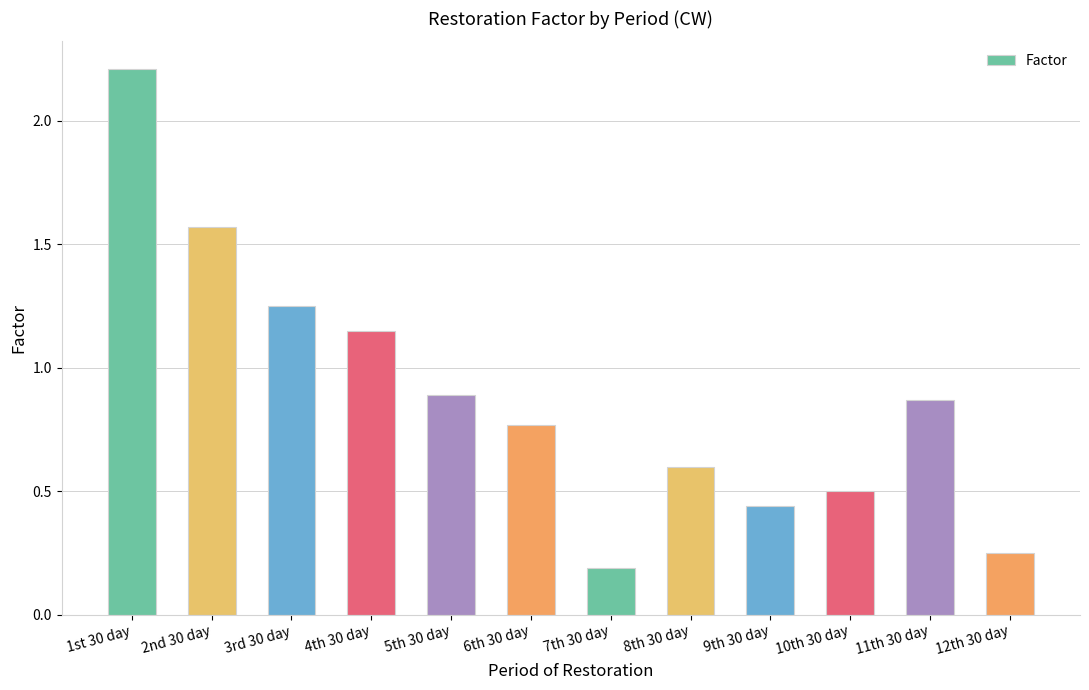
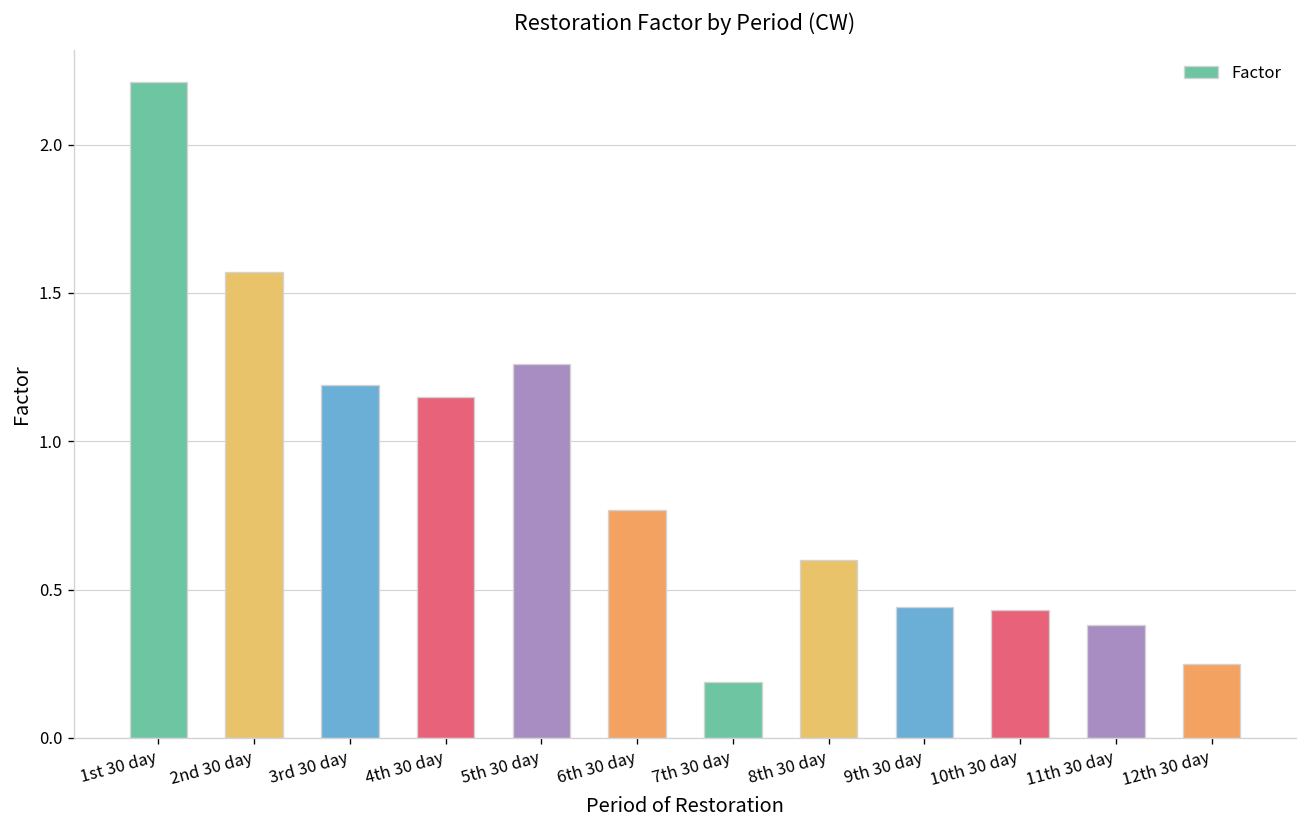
3rd 30 day: 1.25 -> 1.19
5th 30 day: 0.89 -> 1.26
10th 30 day: 0.50 -> 0.43
11th 30 day: 0.87 -> 0.38
